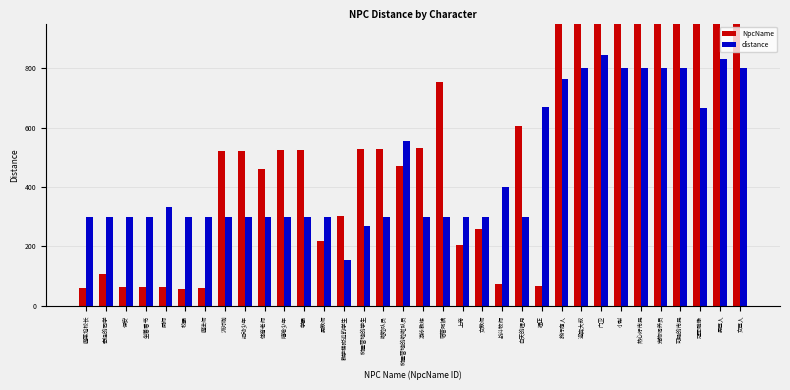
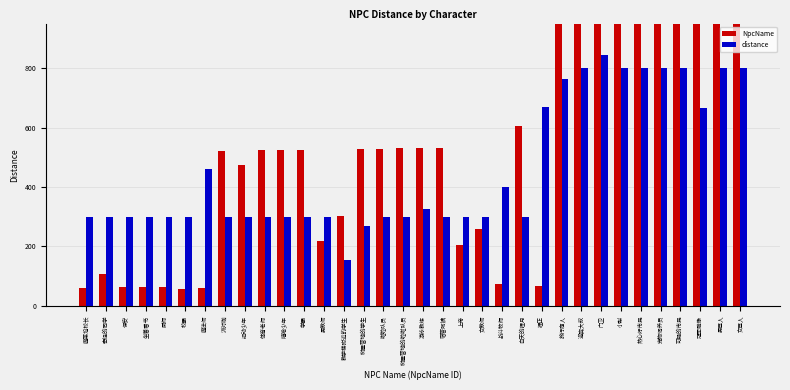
distance, 厨师: 330 -> 300
distance, 魔法师: 300 -> 460
NpcName, 运动少年: 520 -> 470
NpcName, 体育老师: 460 -> 520
NpcName, 树屋营地的啦啦队员: 470 -> 530
distance, 树屋营地的啦啦队员: 560 -> 300
distance, 游泳教练: 300 -> 330
NpcName, 宿管阿姨: 750 -> 530
distance, 男巨人: 830 -> 800
